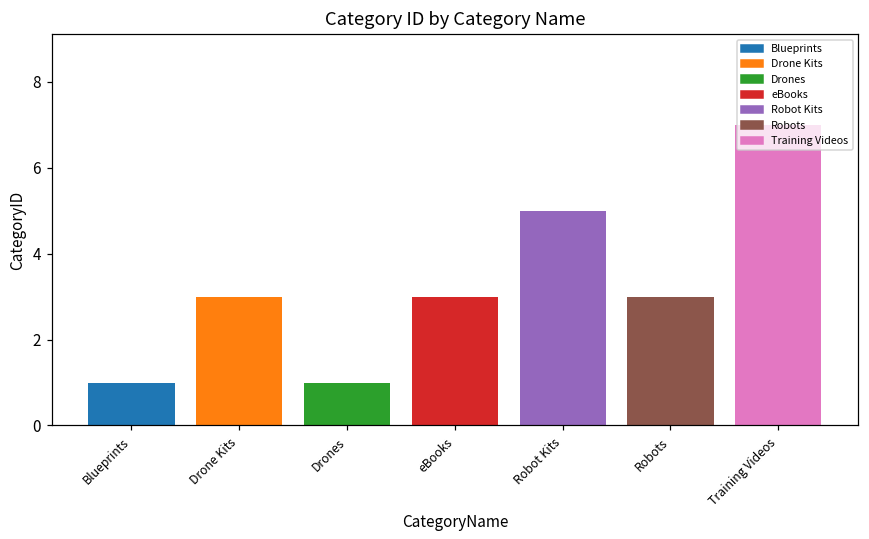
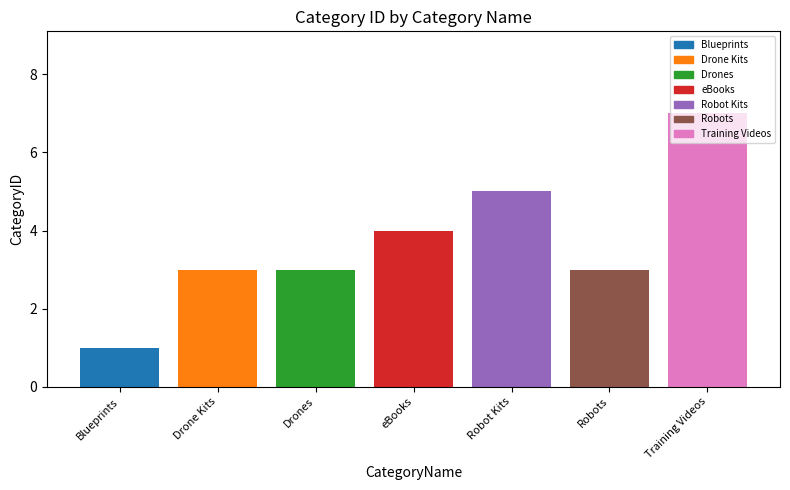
Drones: 1 -> 3
eBooks: 3 -> 4
